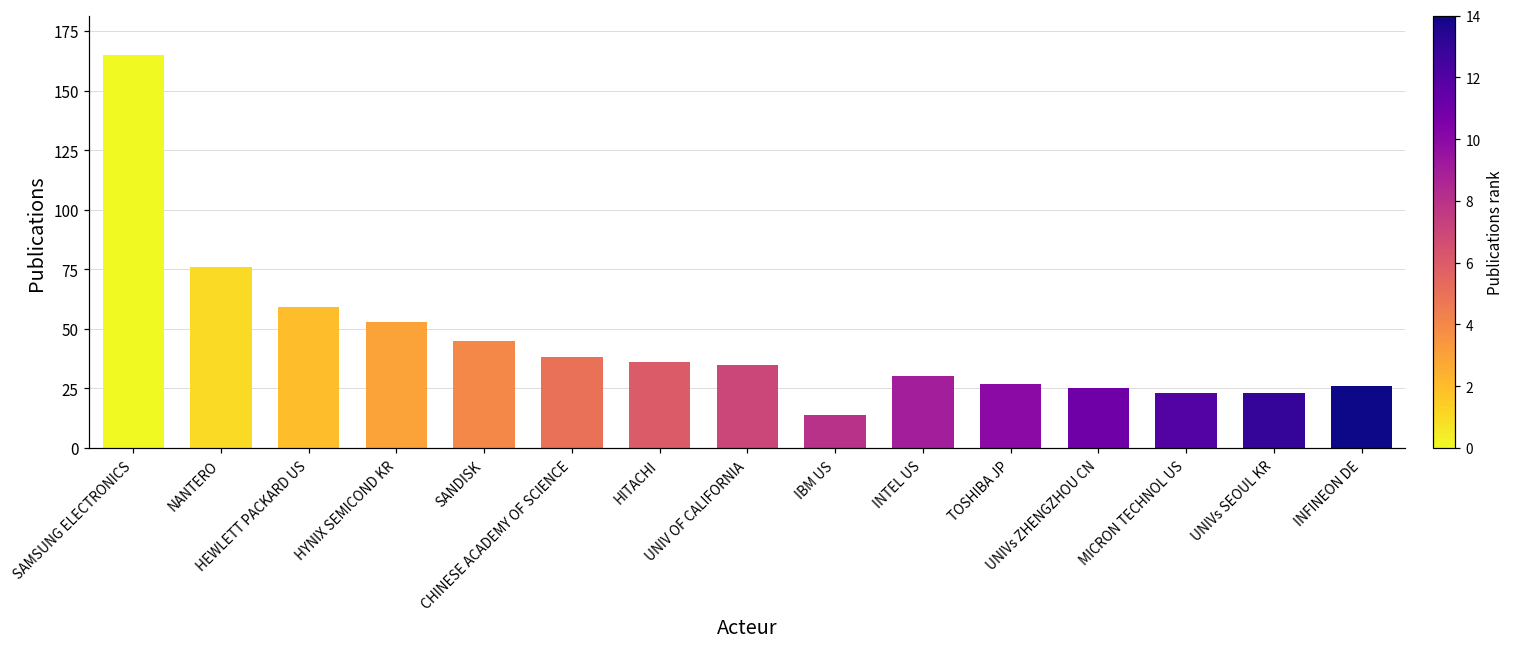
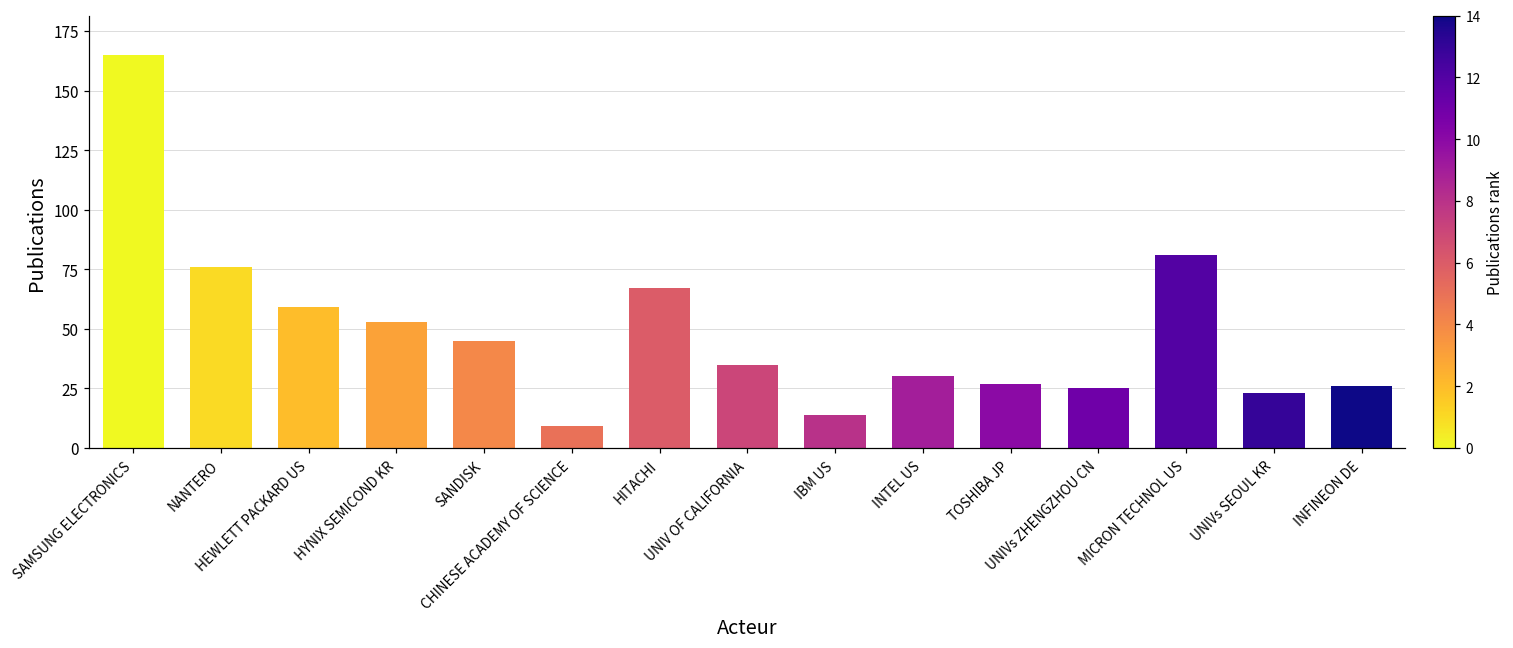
CHINESE ACADEMY OF SCIENCE: 38 -> 9
HITACHI: 36 -> 67
MICRON TECHNOL US: 23 -> 81
